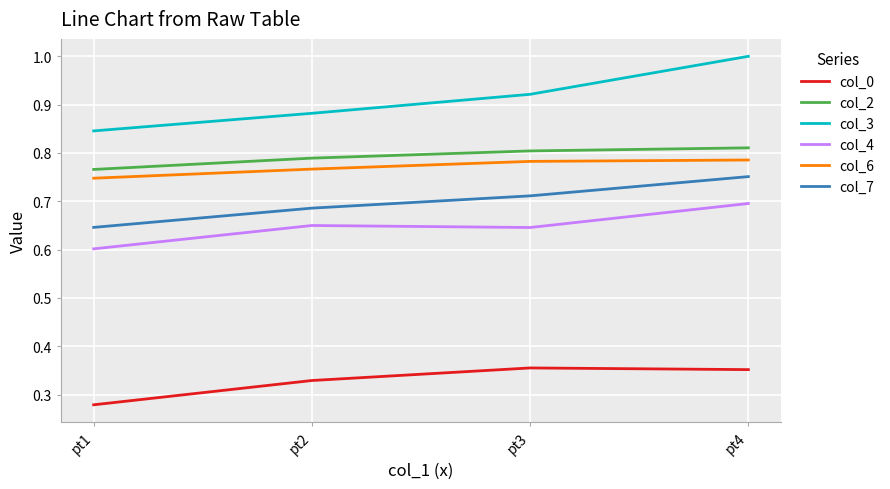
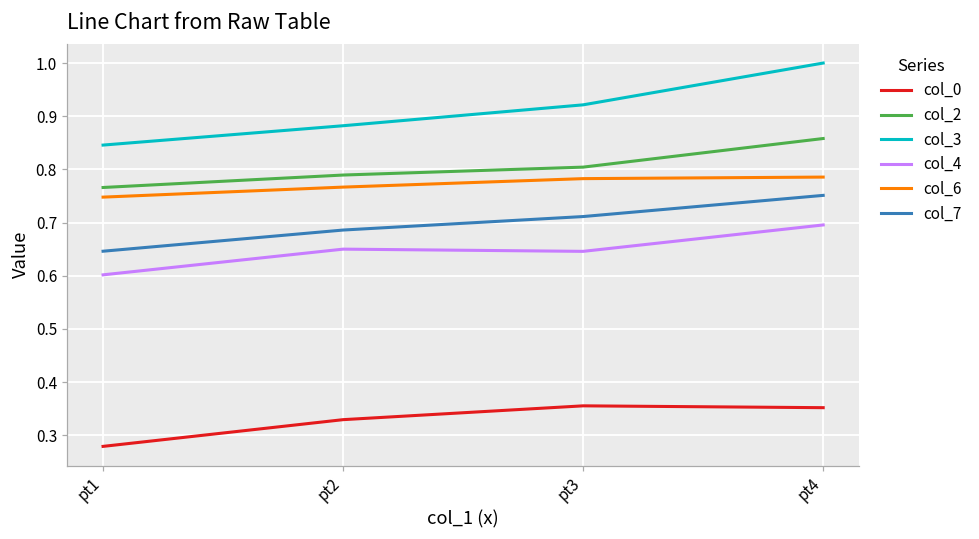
col_2, pt4: 0.81 -> 0.86
